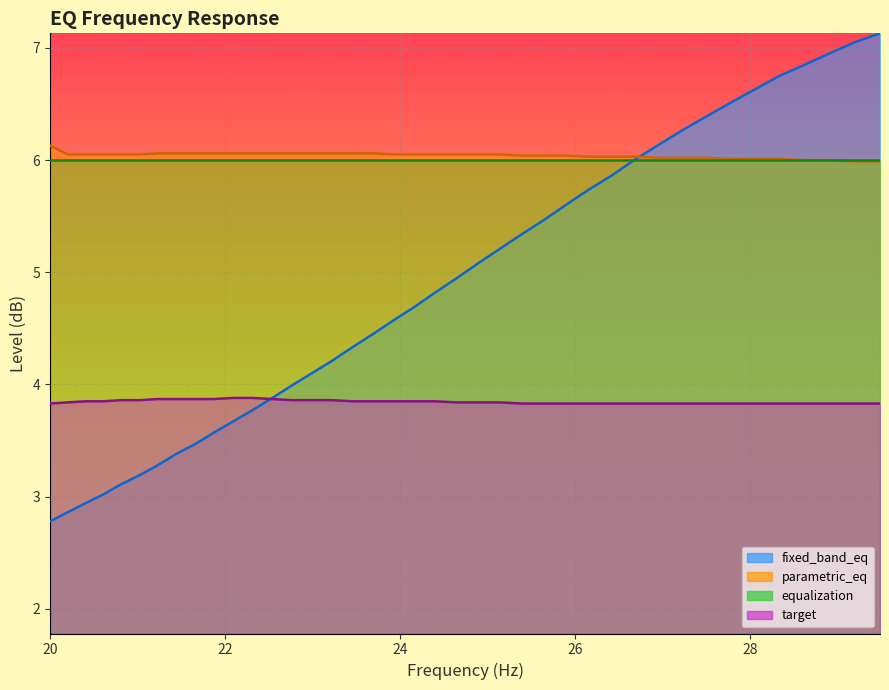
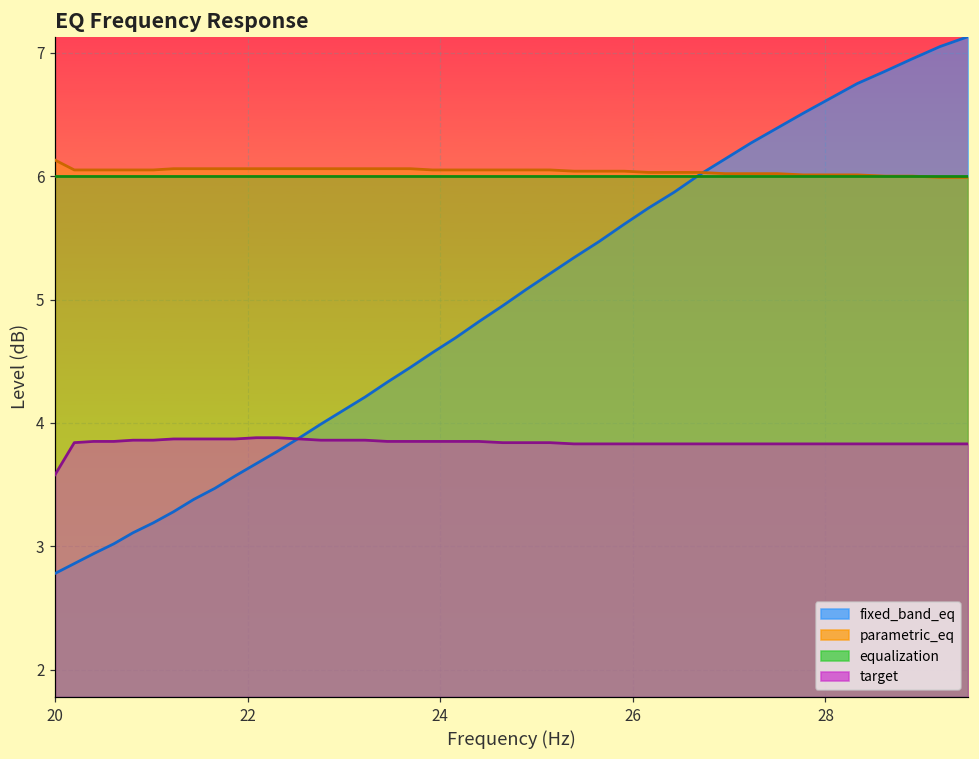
target, 20: 3.83 -> 3.58
